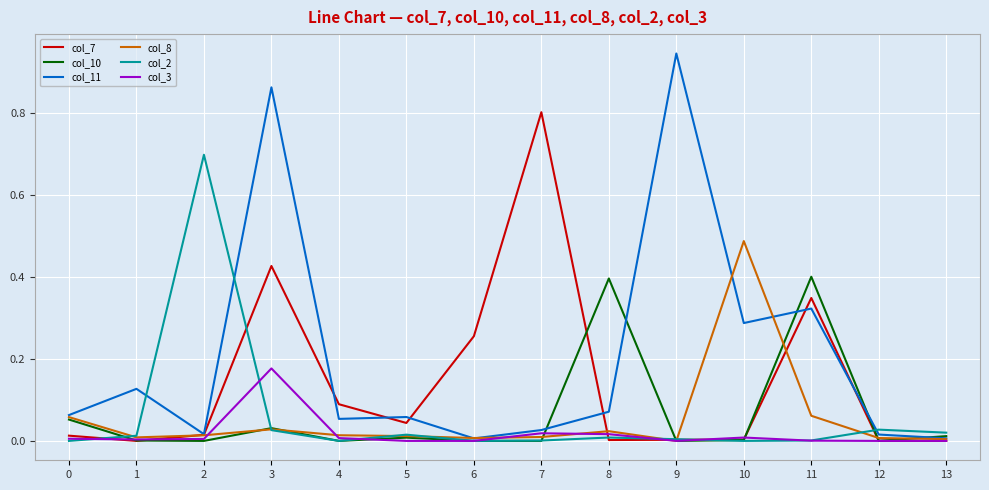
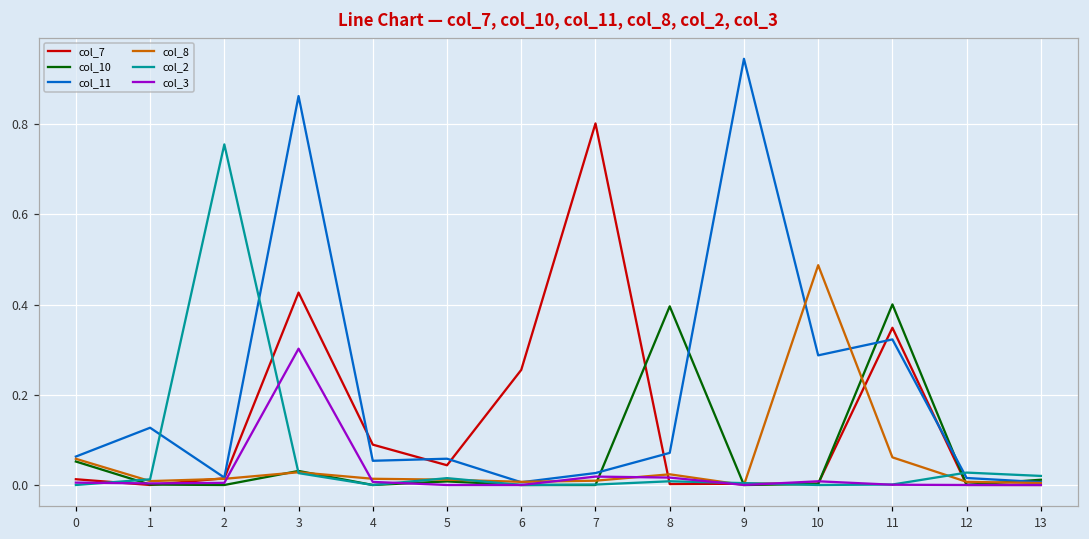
col_2, 2: 0.70 -> 0.76
col_3, 3: 0.18 -> 0.30
